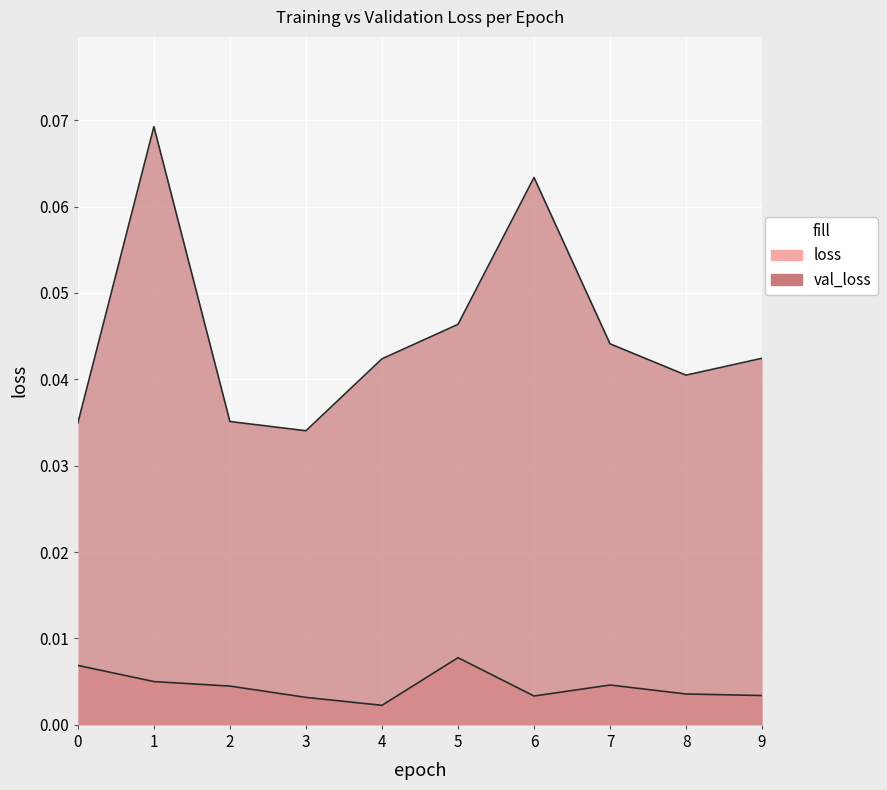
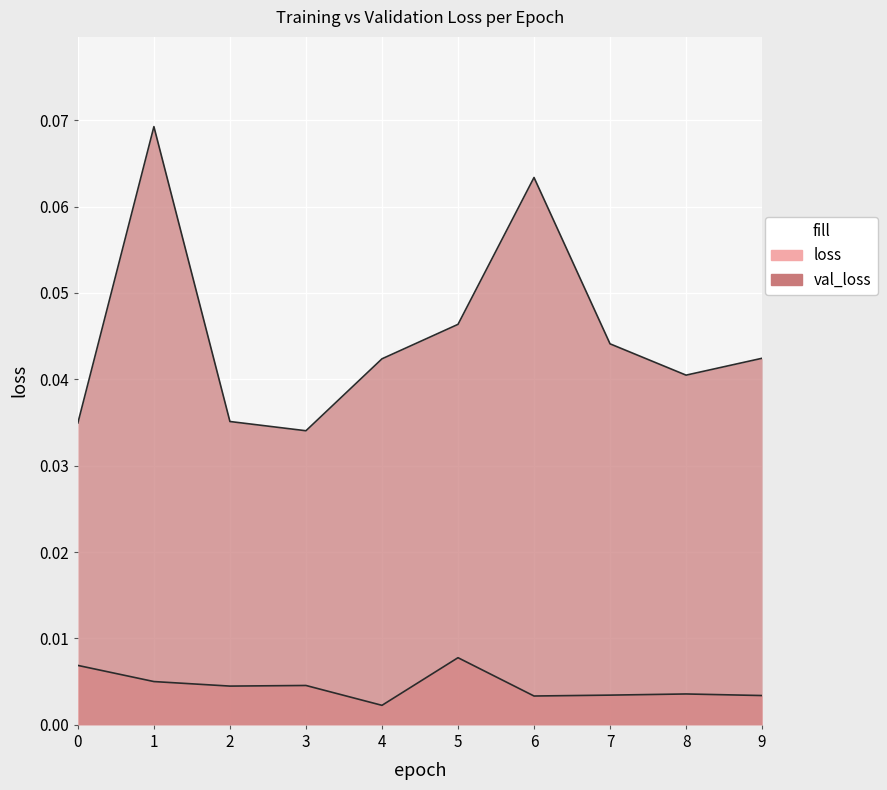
loss, 3: 0.003 -> 0.005
loss, 7: 0.005 -> 0.003
